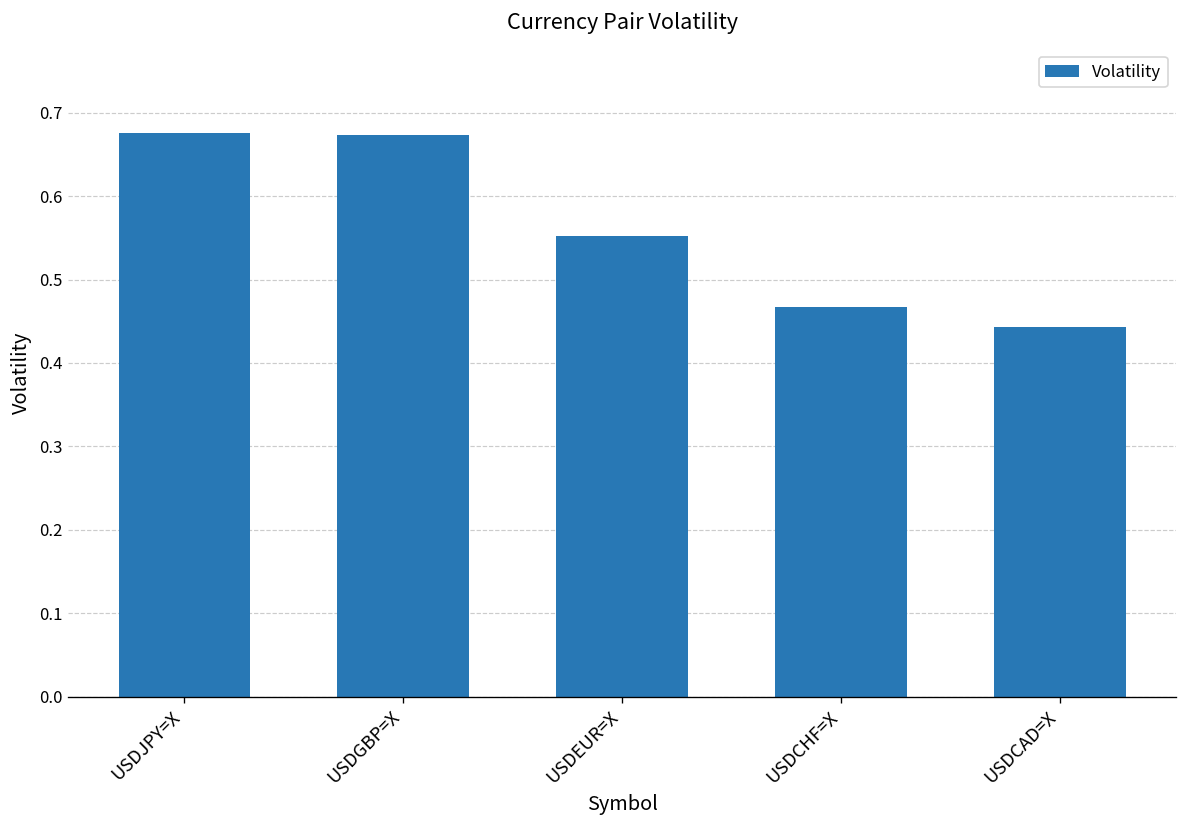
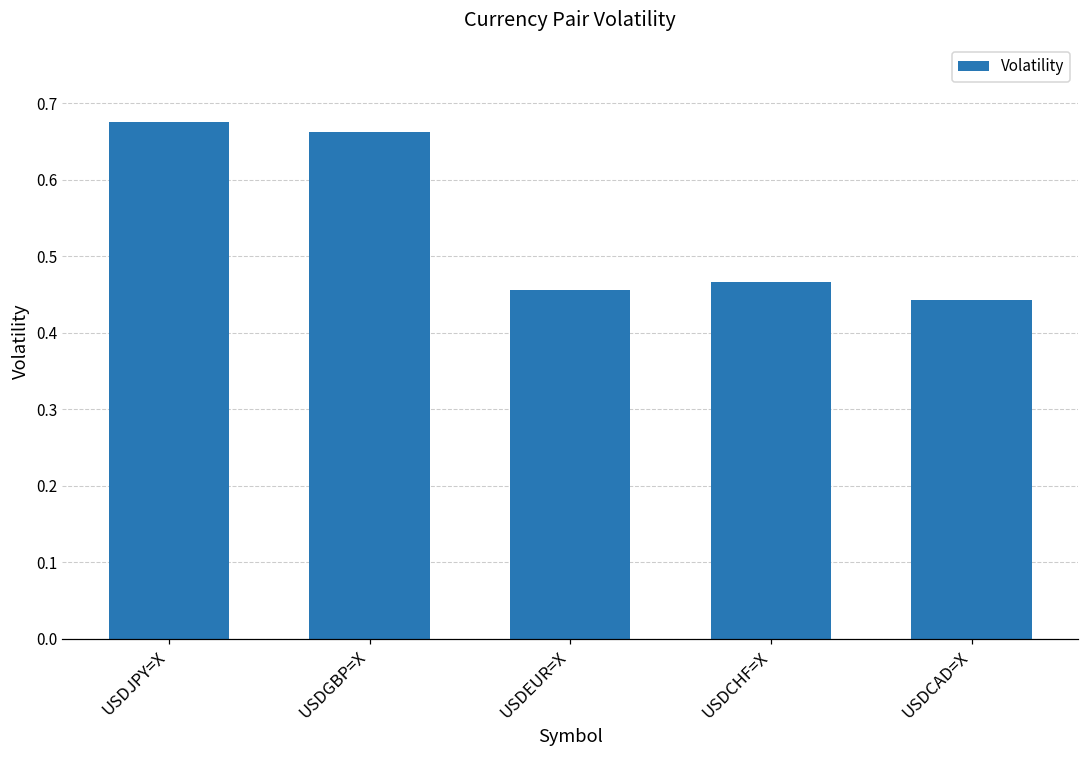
USDGBP=X: 0.67 -> 0.66
USDEUR=X: 0.55 -> 0.46
